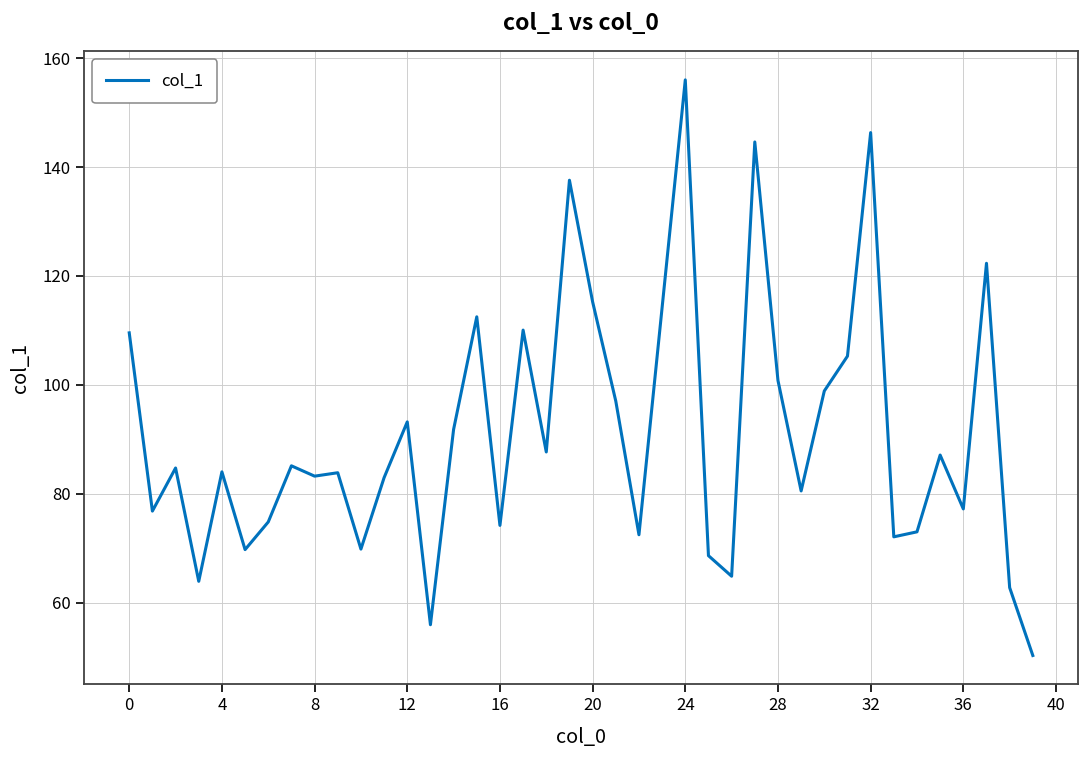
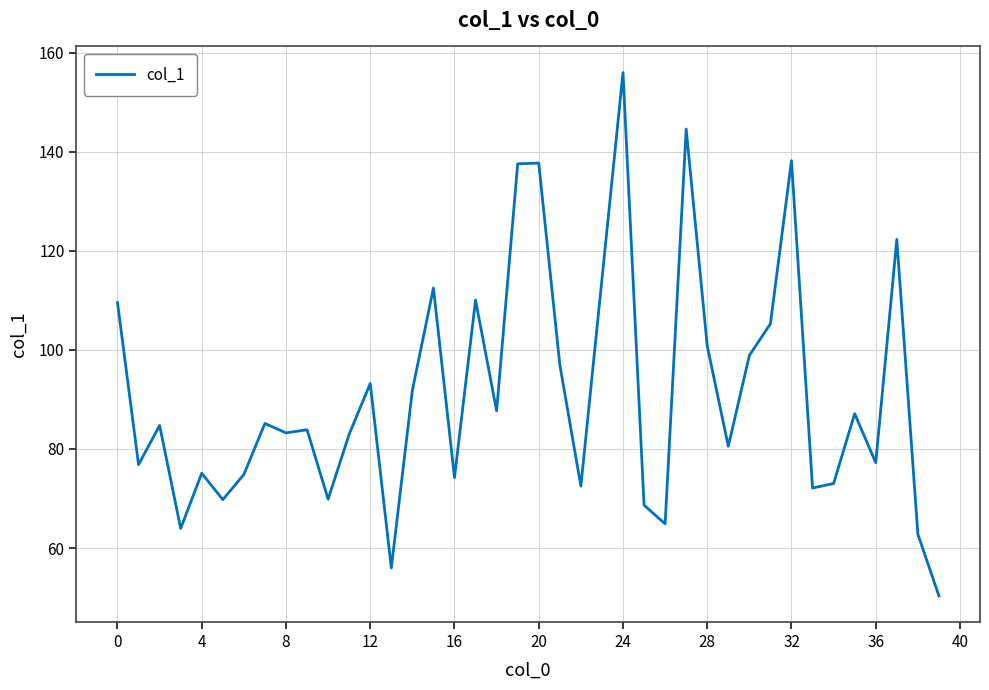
4: 84 -> 75
20: 115 -> 138
32: 146 -> 138
